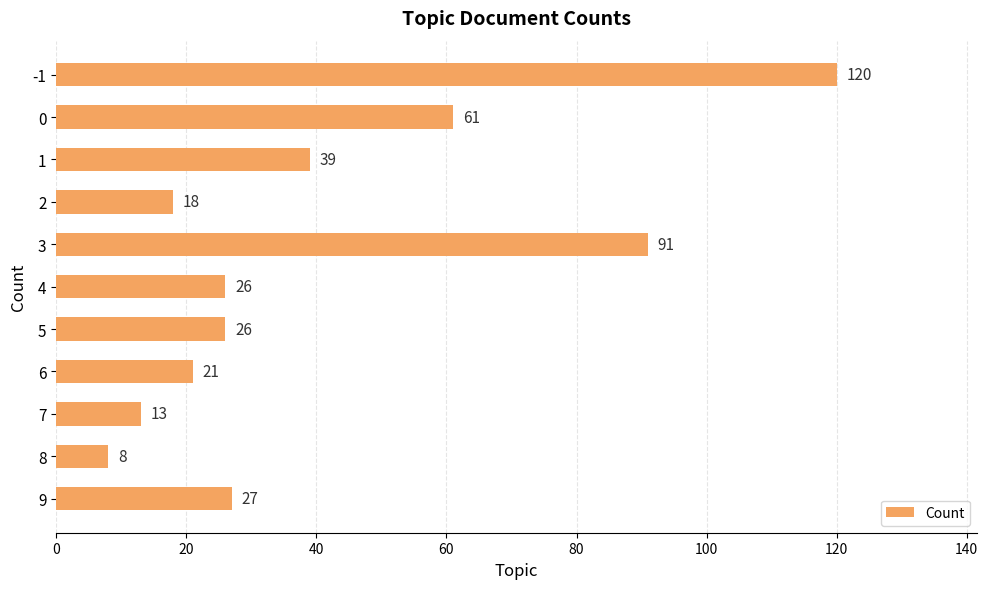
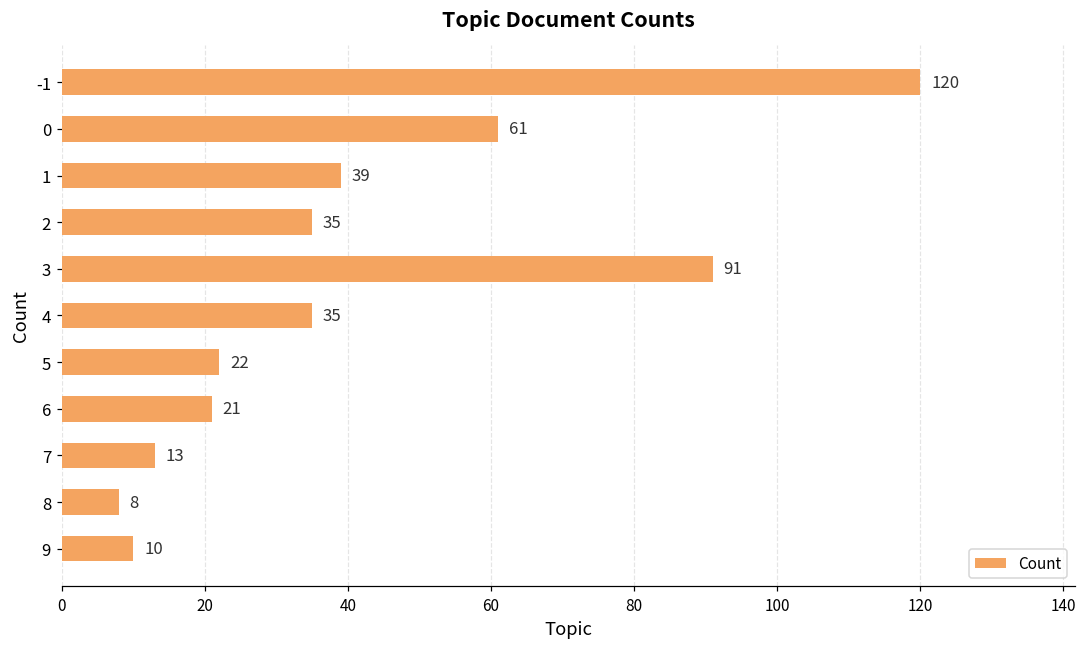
2: 18 -> 35
4: 26 -> 35
5: 26 -> 22
9: 27 -> 10
